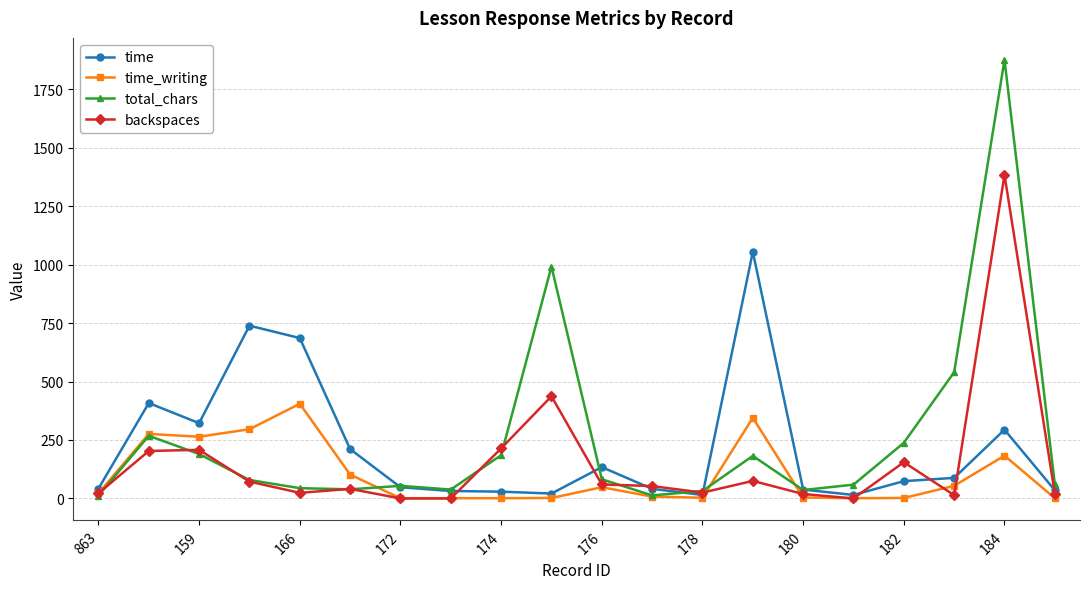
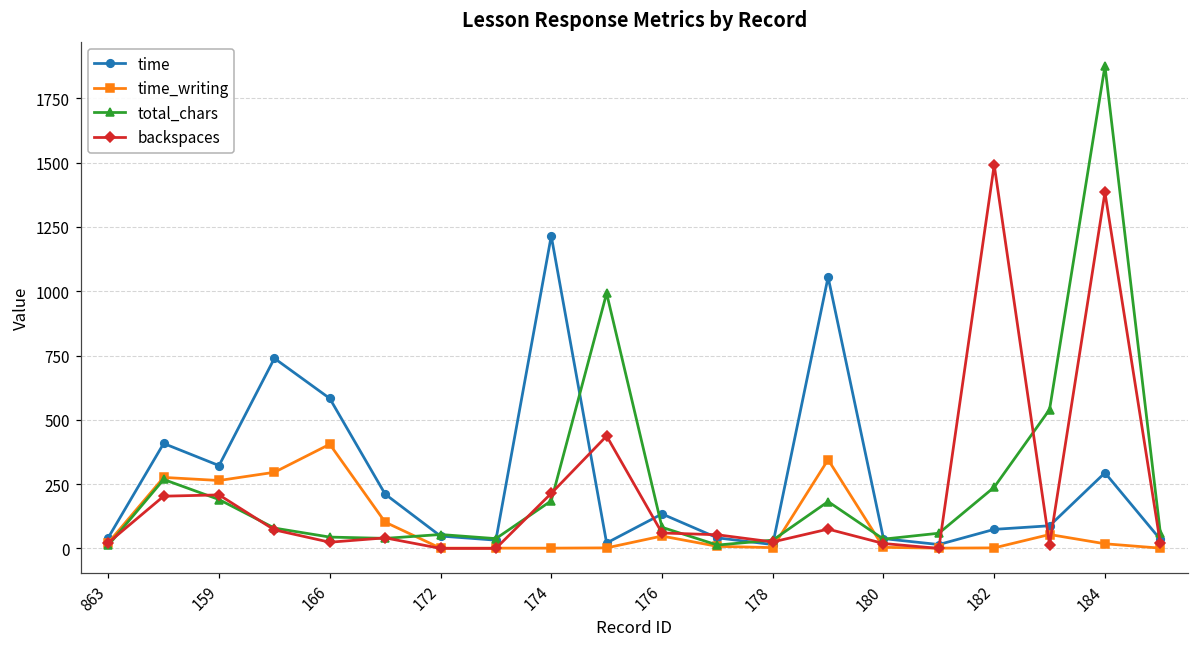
time, 166: 690 -> 580
time, 174: 30 -> 1220
backspaces, 182: 160 -> 1490
time_writing, 184: 180 -> 20
